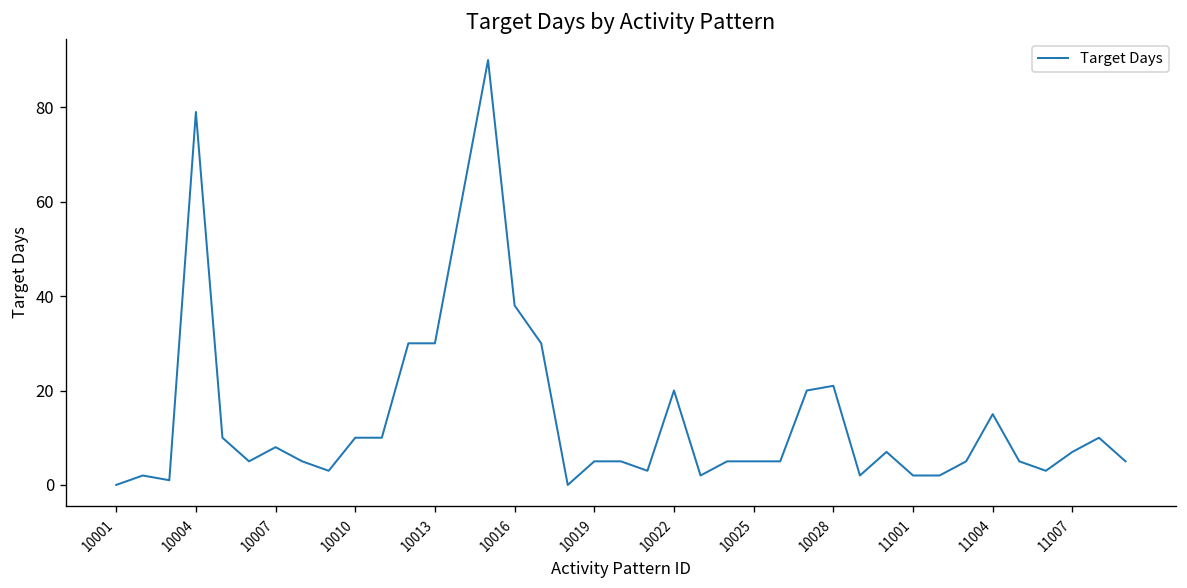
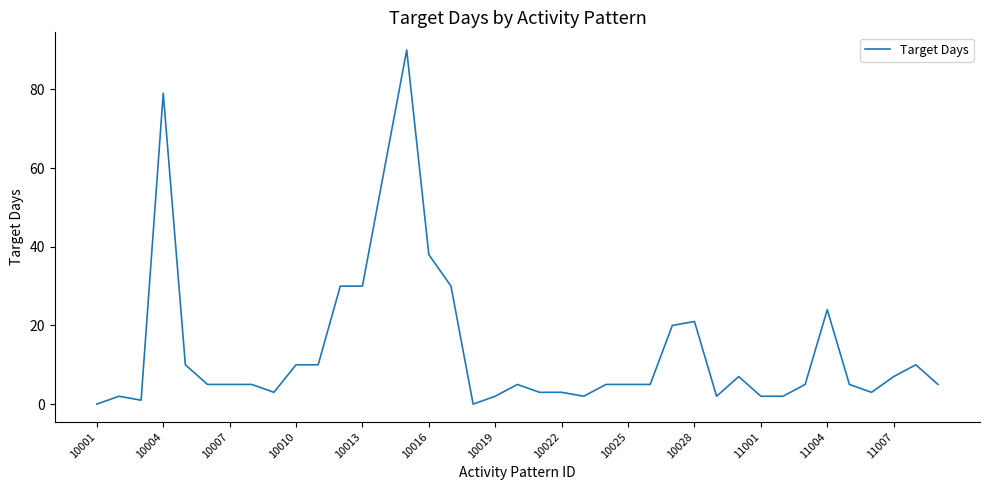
10007: 8 -> 5
10019: 5 -> 2
10022: 20 -> 3
11004: 15 -> 24
